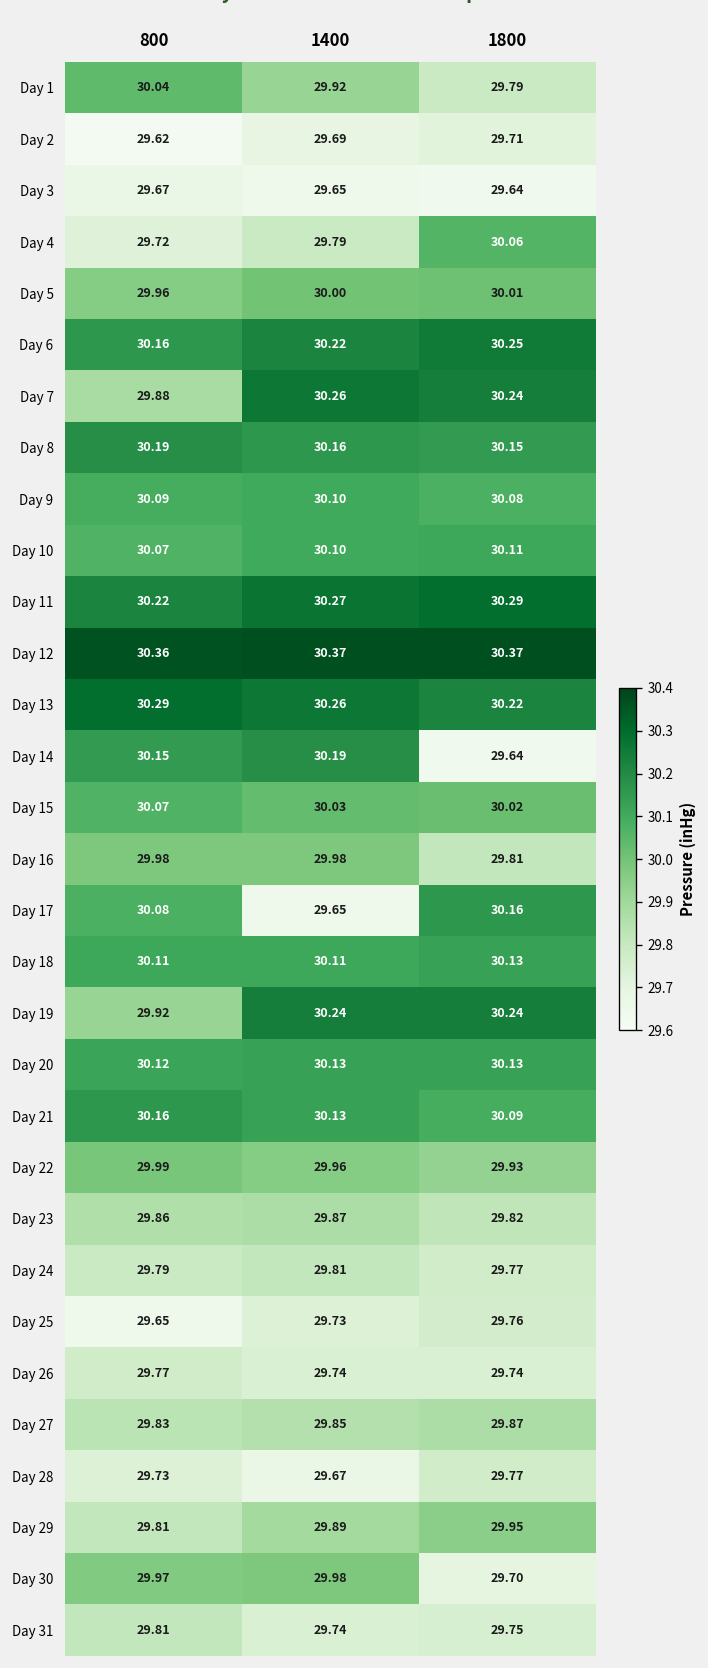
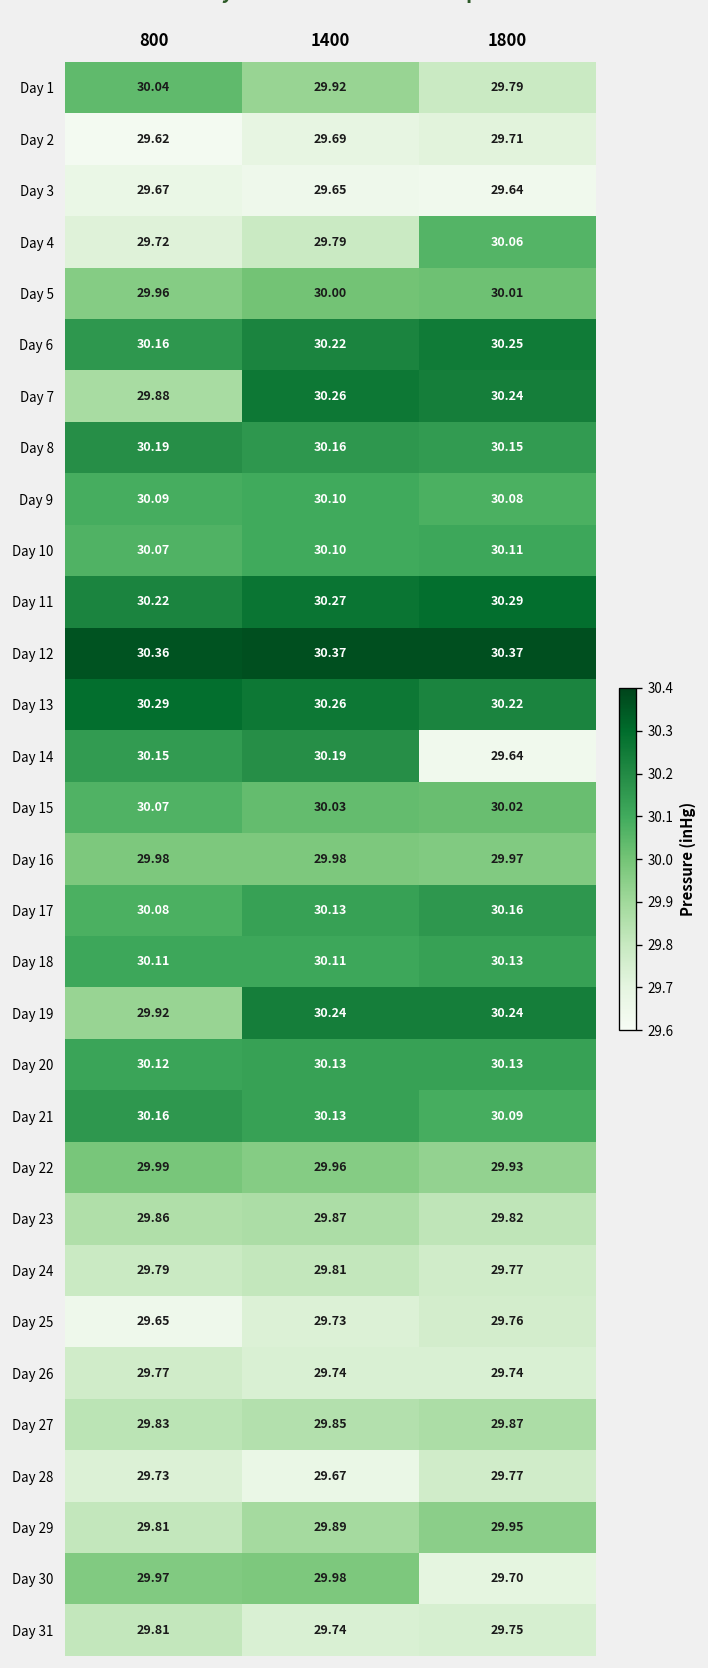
Day 16, 1800: 29.81 -> 29.97
Day 17, 1400: 29.65 -> 30.13
